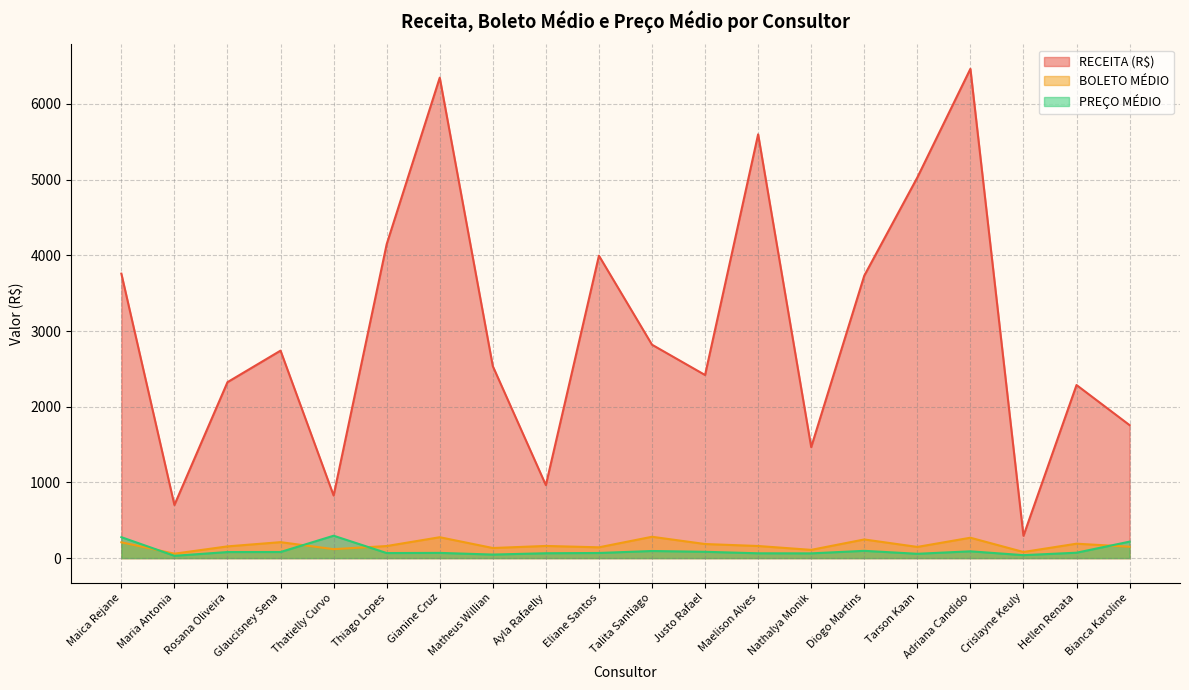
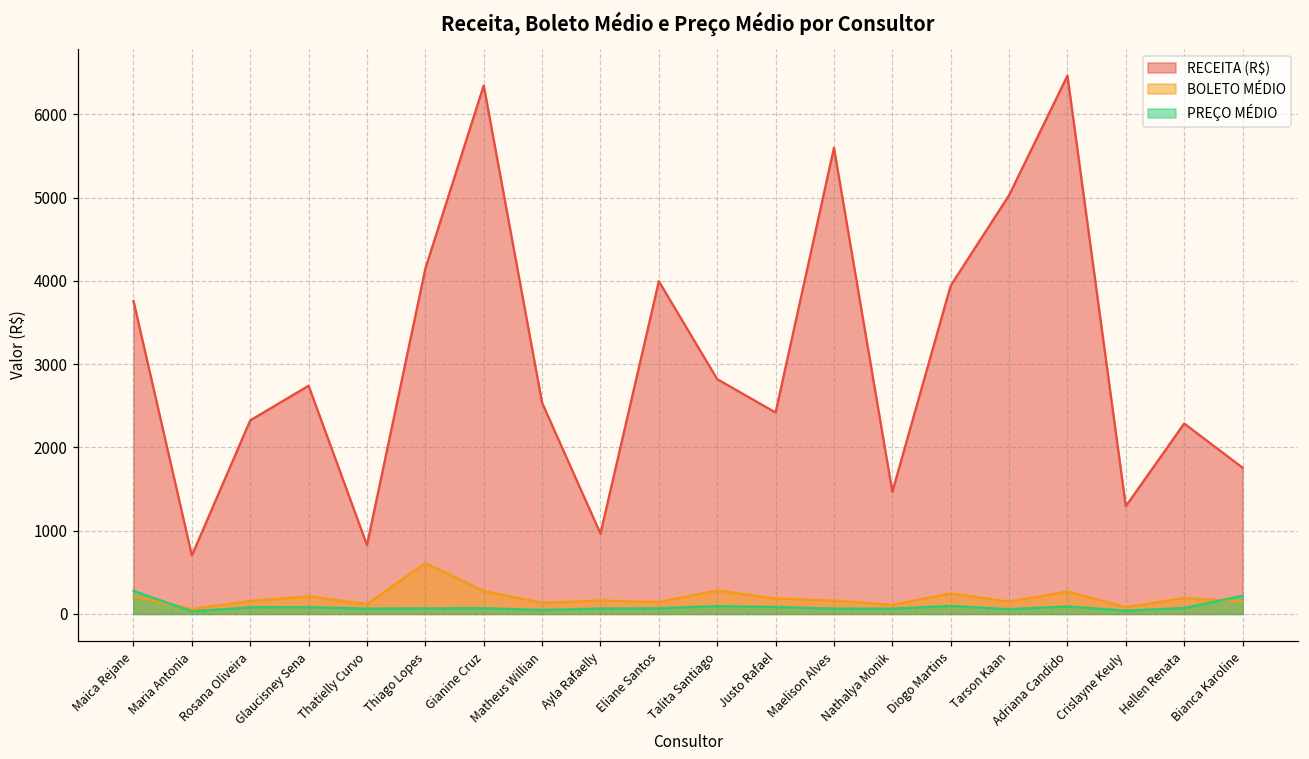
PREÇO MÉDIO, Thatielly Curvo: 300 -> 100
BOLETO MÉDIO, Thiago Lopes: 200 -> 600
RECEITA (R$), Diogo Martins: 3700 -> 3900
RECEITA (R$), Crislayne Keuly: 300 -> 1300
